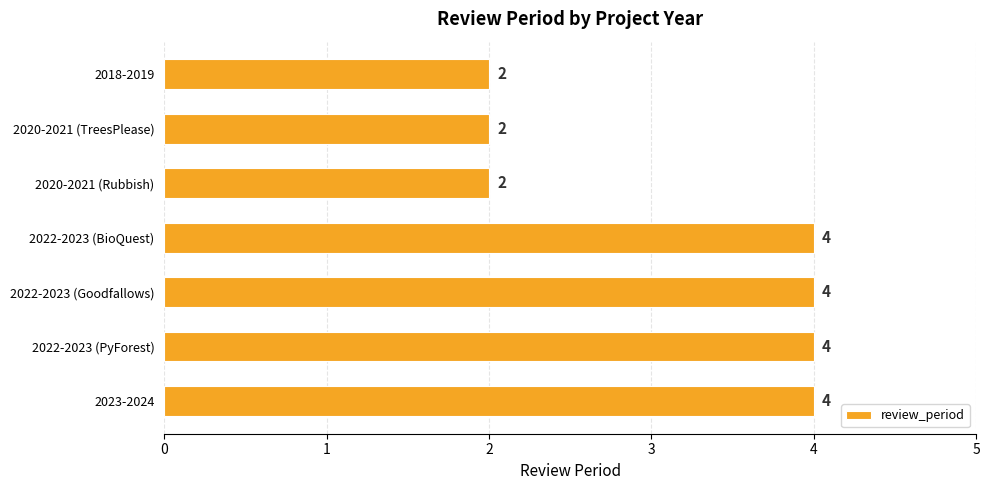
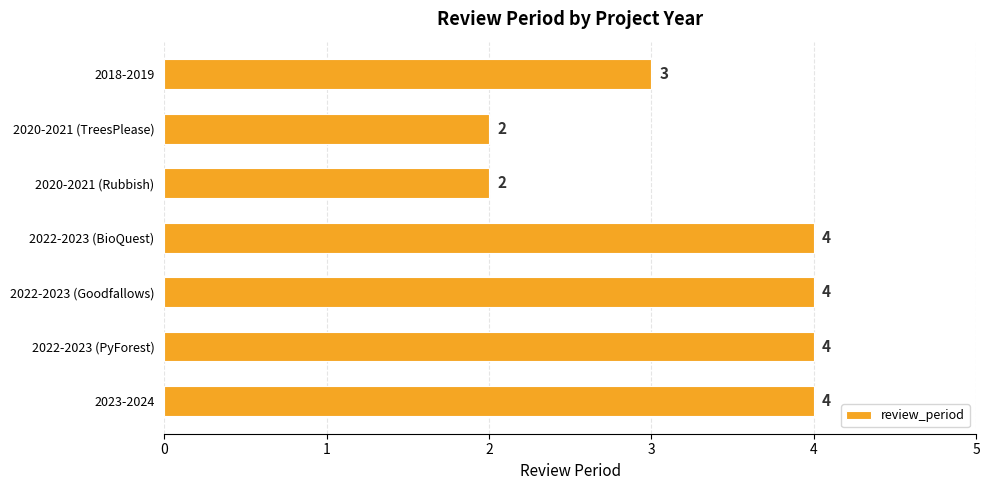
2018-2019: 2 -> 3
